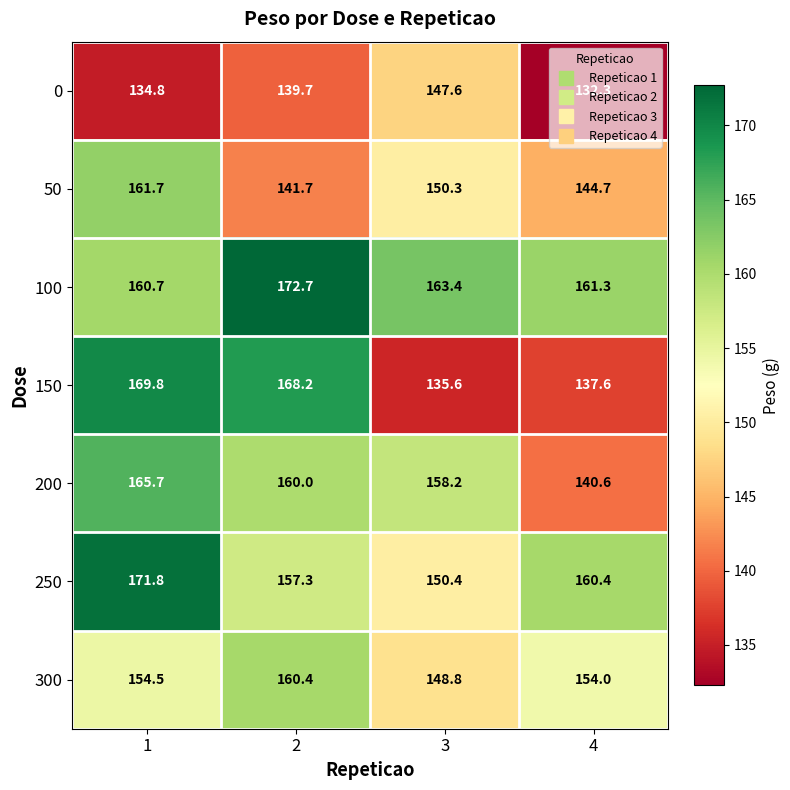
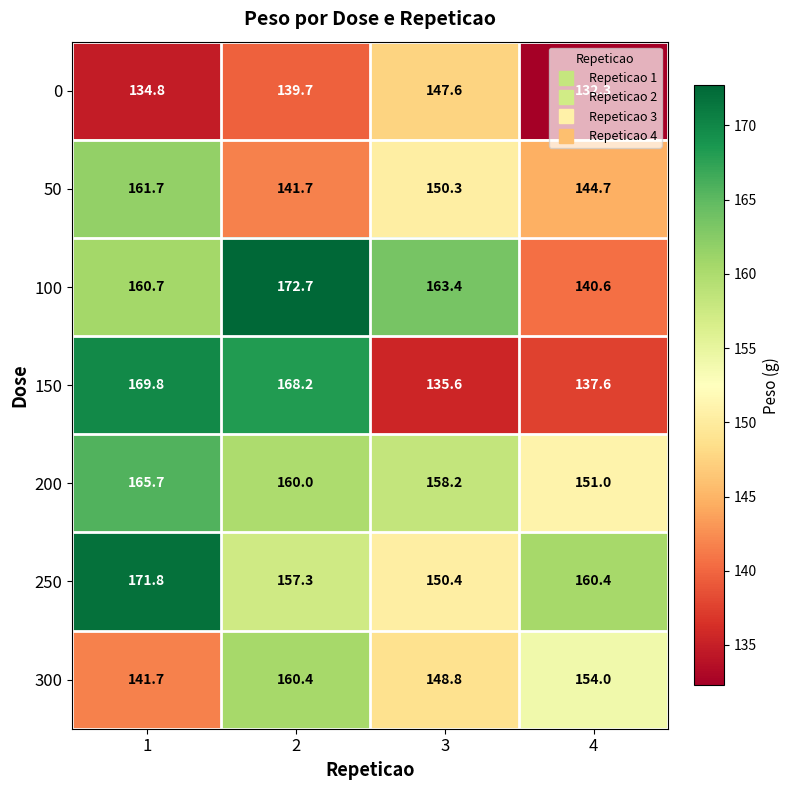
100, 4: 161.3 -> 140.6
200, 4: 140.6 -> 151.0
300, 1: 154.5 -> 141.7
